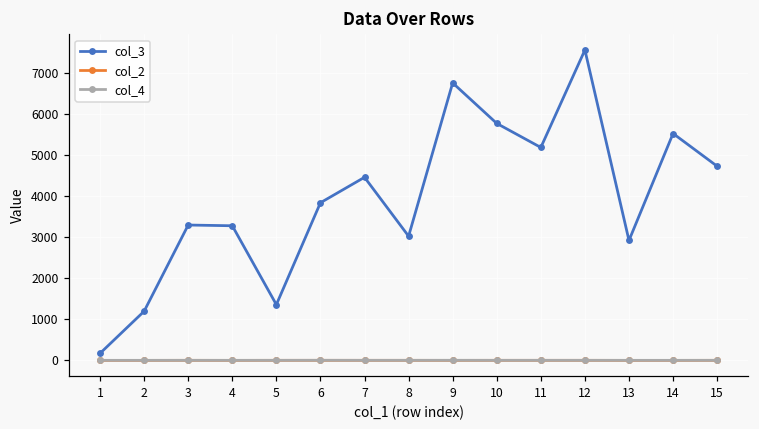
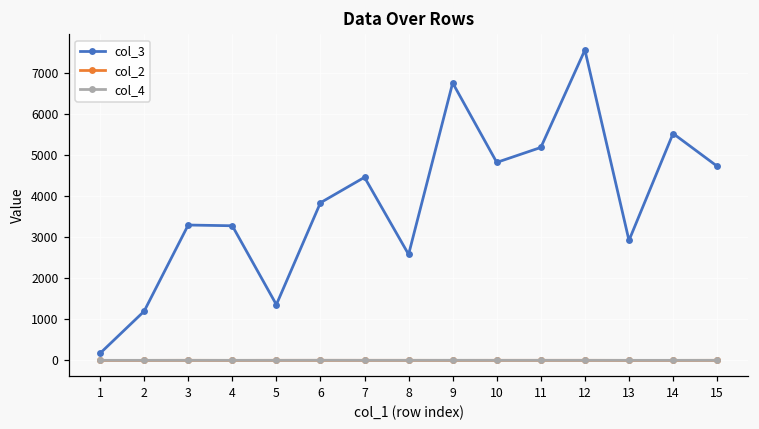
col_3, 8: 3000 -> 2600
col_3, 10: 5800 -> 4800
